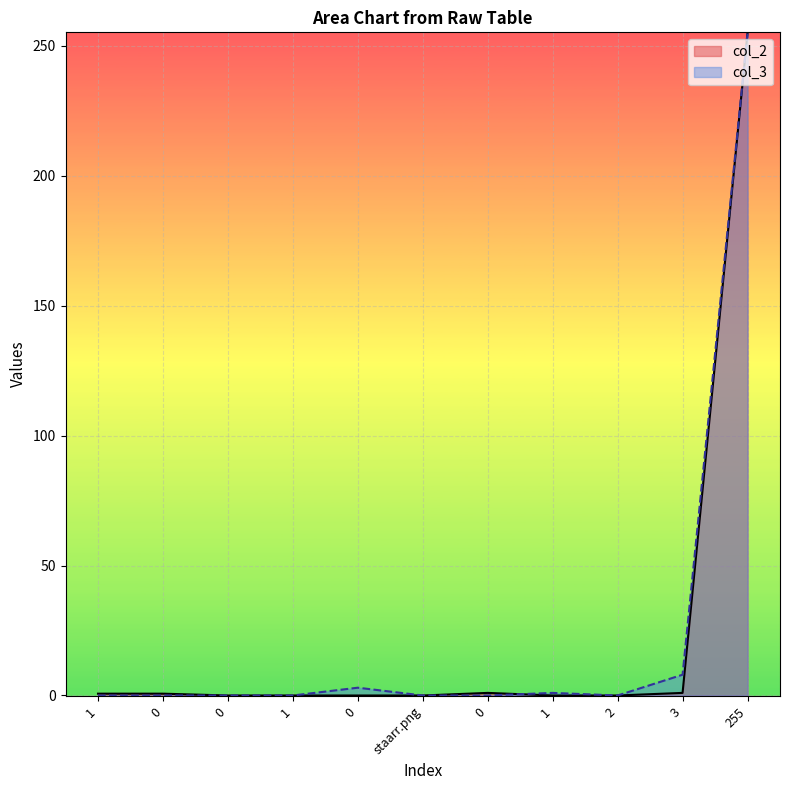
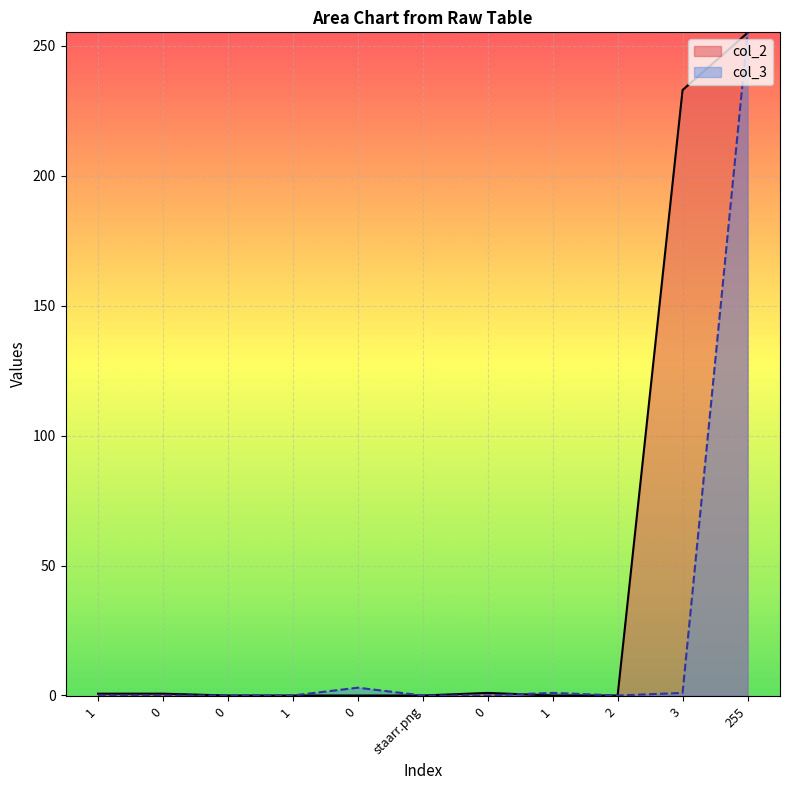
col_2, 3: 1 -> 233
col_3, 3: 8 -> 1
